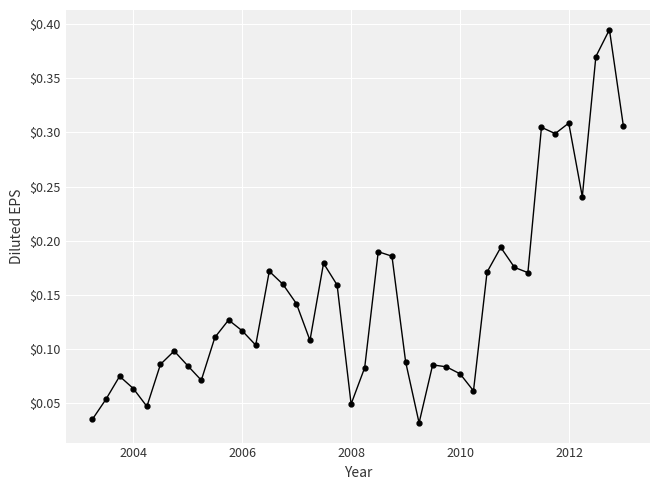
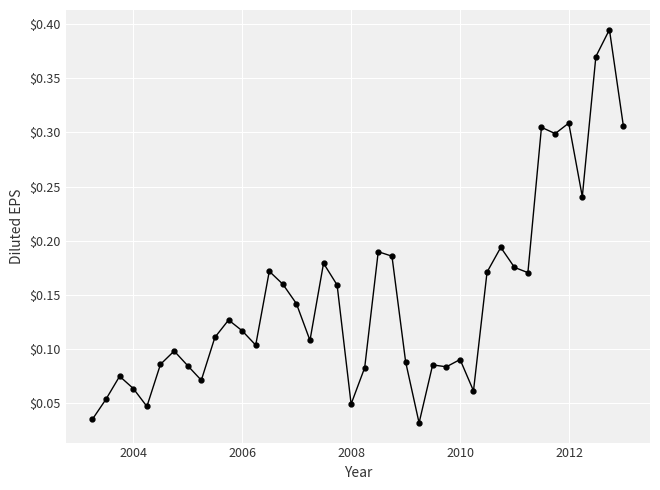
2010: $0.077 -> $0.090
